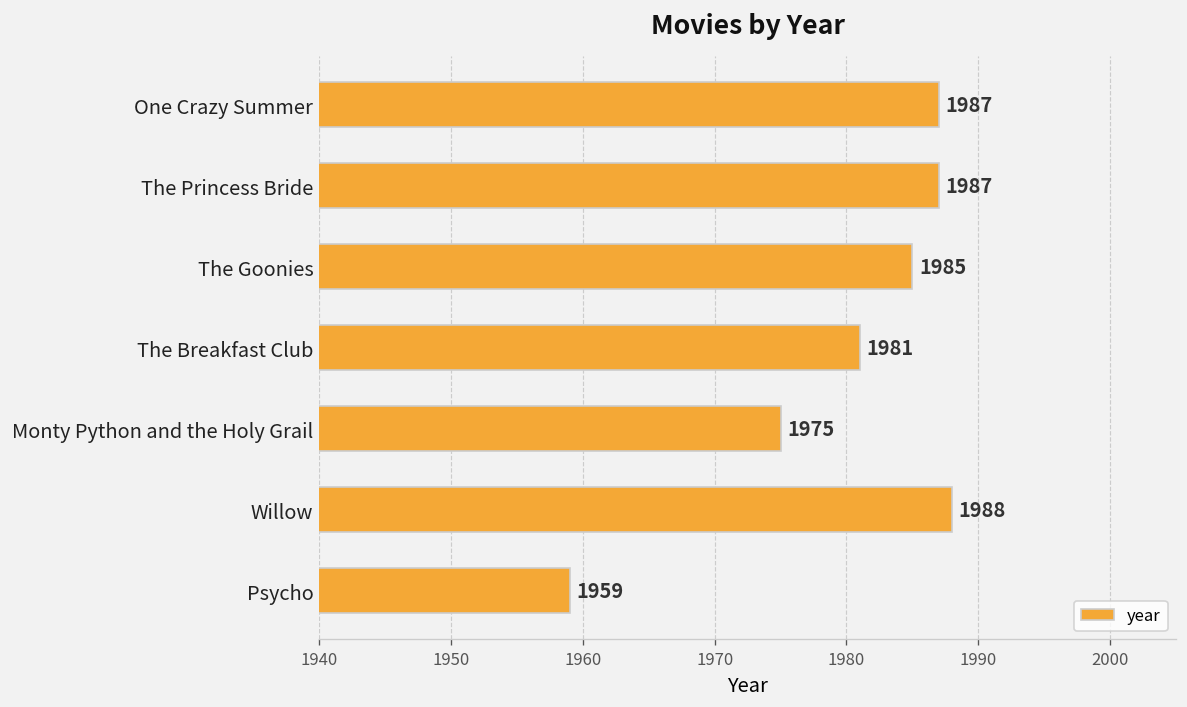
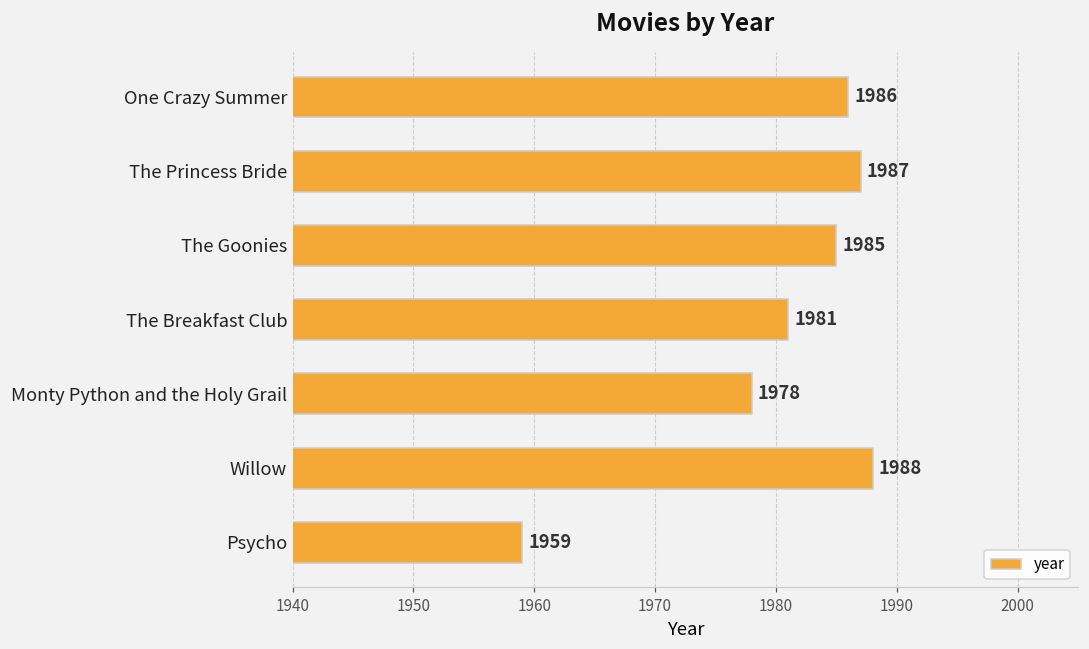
One Crazy Summer: 1987 -> 1986
Monty Python and the Holy Grail: 1975 -> 1978
